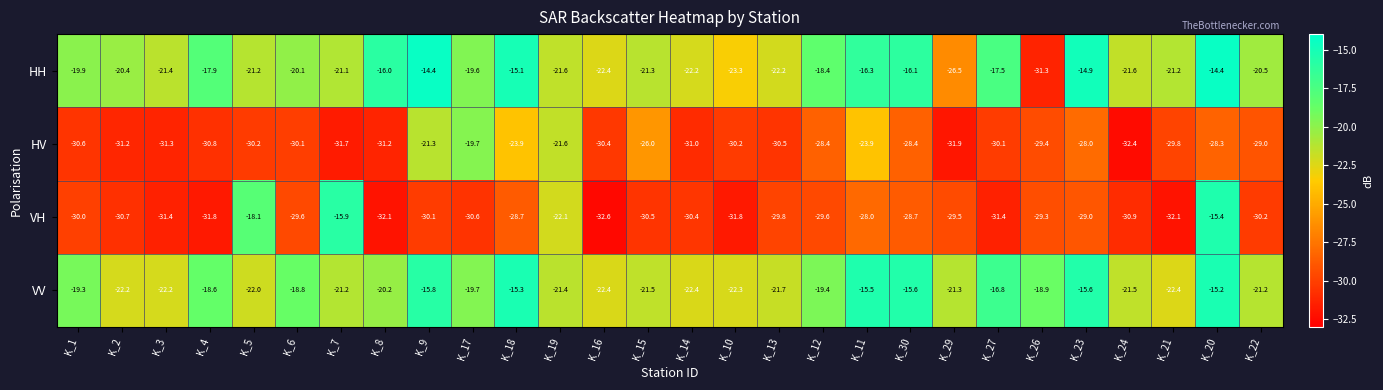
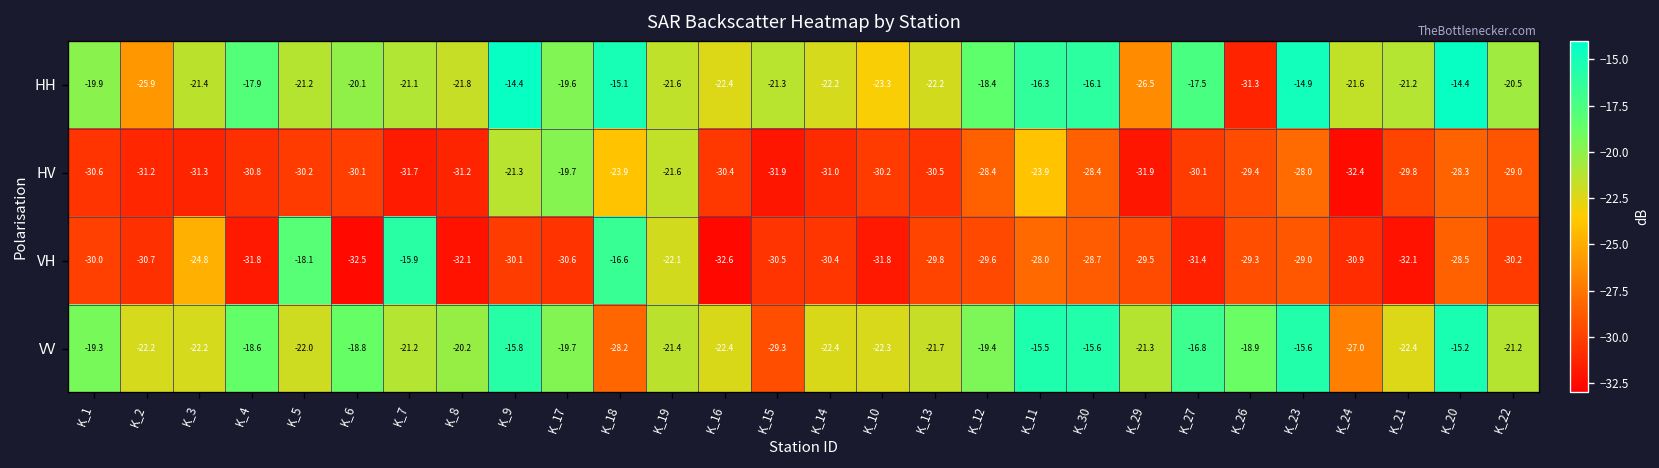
HH, K_2: -20.4 -> -25.9
HH, K_8: -16.0 -> -21.8
HV, K_15: -26.0 -> -31.9
VH, K_3: -31.4 -> -24.8
VH, K_6: -29.6 -> -32.5
VH, K_18: -28.7 -> -16.6
VH, K_20: -15.4 -> -28.5
VV, K_18: -15.3 -> -28.2
VV, K_15: -21.5 -> -29.3
VV, K_24: -21.5 -> -27.0
